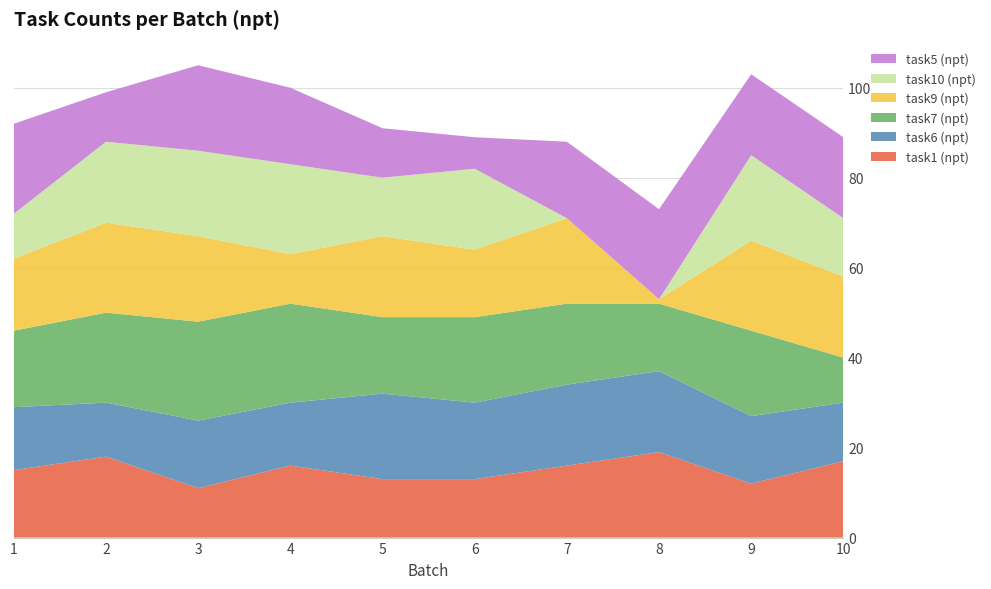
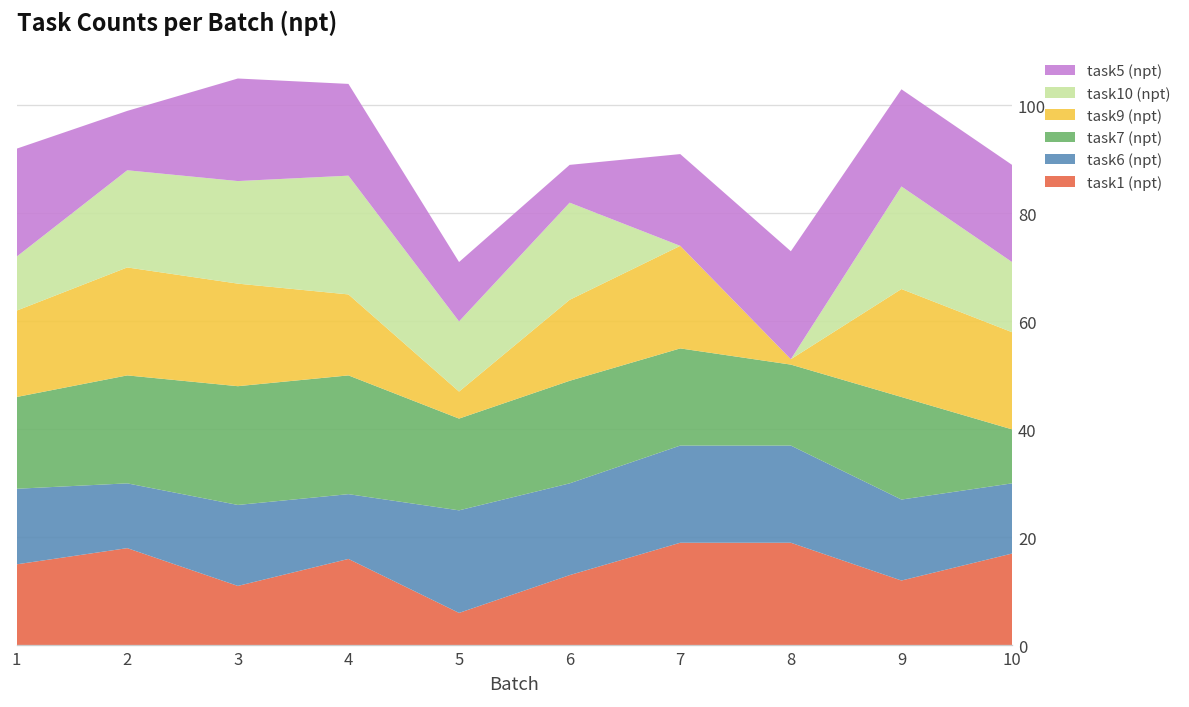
task6 (npt), 4: 14 -> 12
task9 (npt), 4: 11 -> 15
task10 (npt), 4: 20 -> 22
task1 (npt), 5: 13 -> 6
task9 (npt), 5: 18 -> 5
task1 (npt), 7: 16 -> 19
